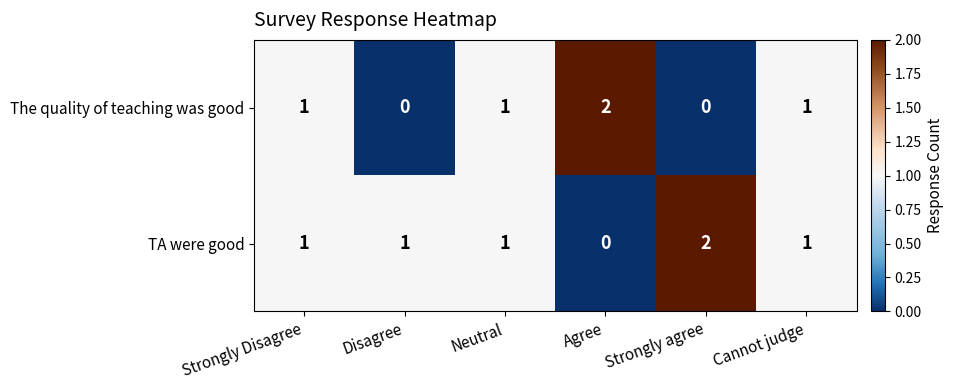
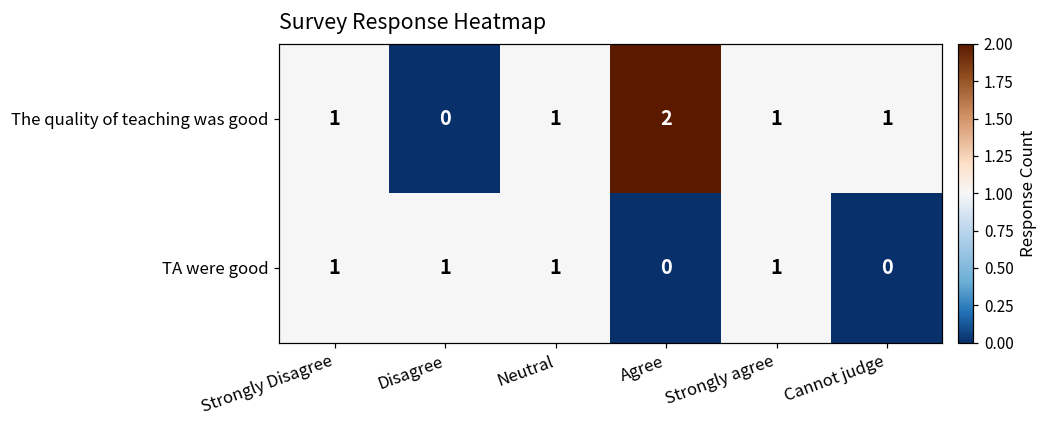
The quality of teaching was good, Strongly agree: 0 -> 1
TA were good, Strongly agree: 2 -> 1
TA were good, Cannot judge: 1 -> 0
